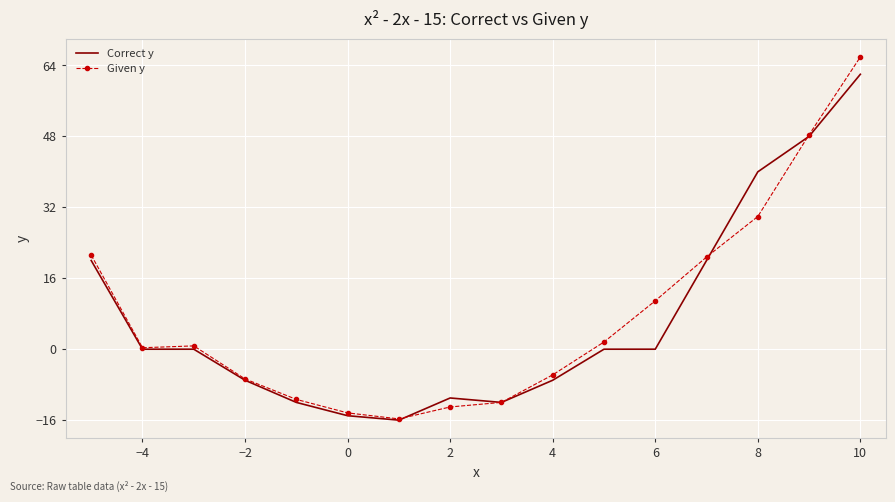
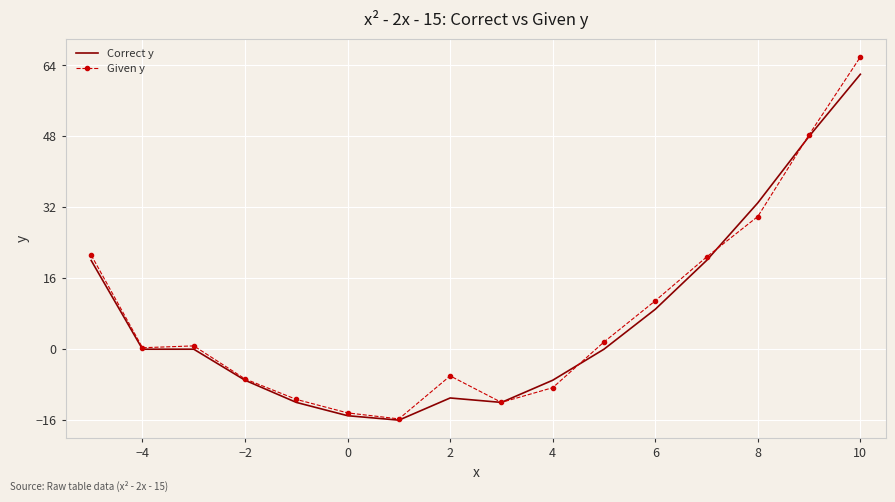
Given y, 2: -13 -> -6
Given y, 4: -6 -> -9
Correct y, 6: 0 -> 9
Correct y, 8: 40 -> 33
